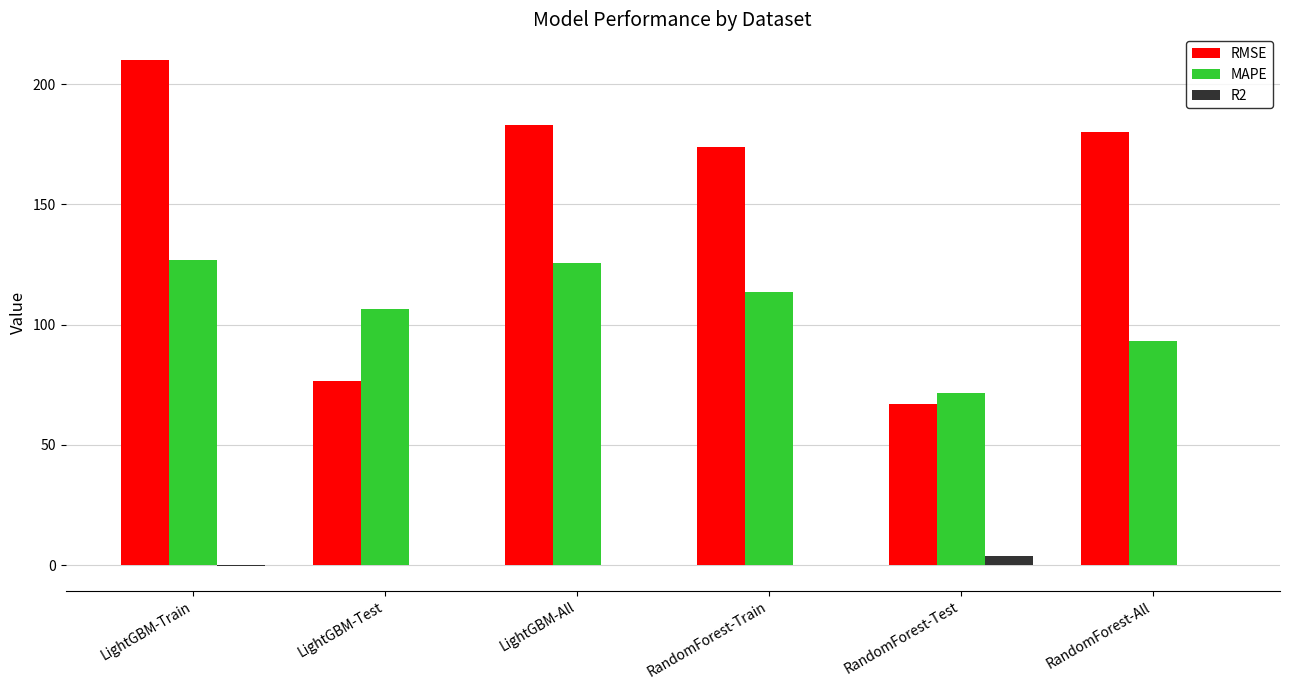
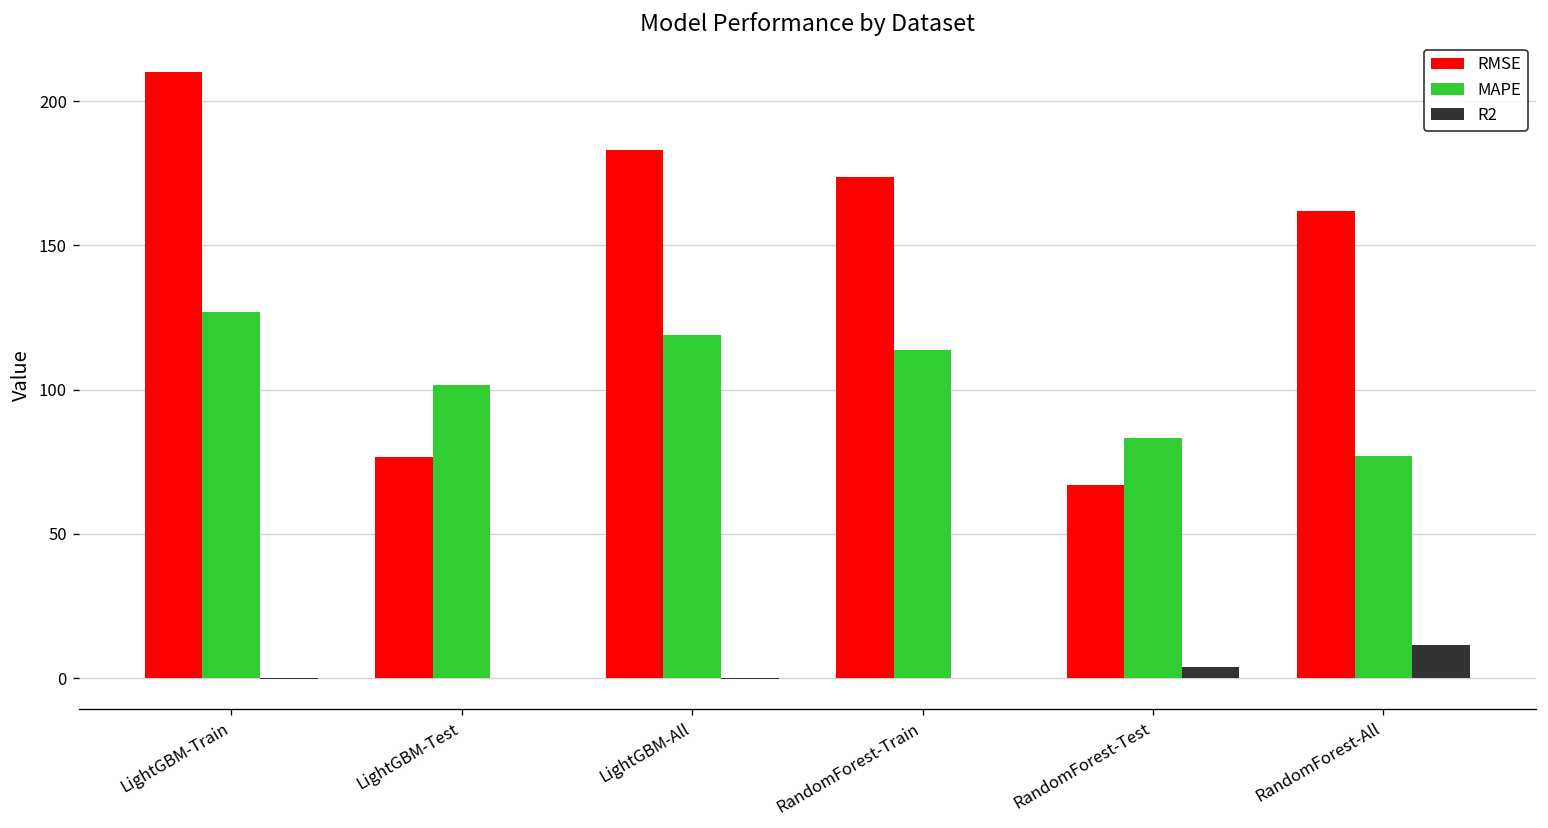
MAPE, LightGBM-Test: 106 -> 102
MAPE, LightGBM-All: 126 -> 119
MAPE, RandomForest-Test: 72 -> 83
RMSE, RandomForest-All: 180 -> 162
MAPE, RandomForest-All: 93 -> 77
R2, RandomForest-All: 0 -> 11
